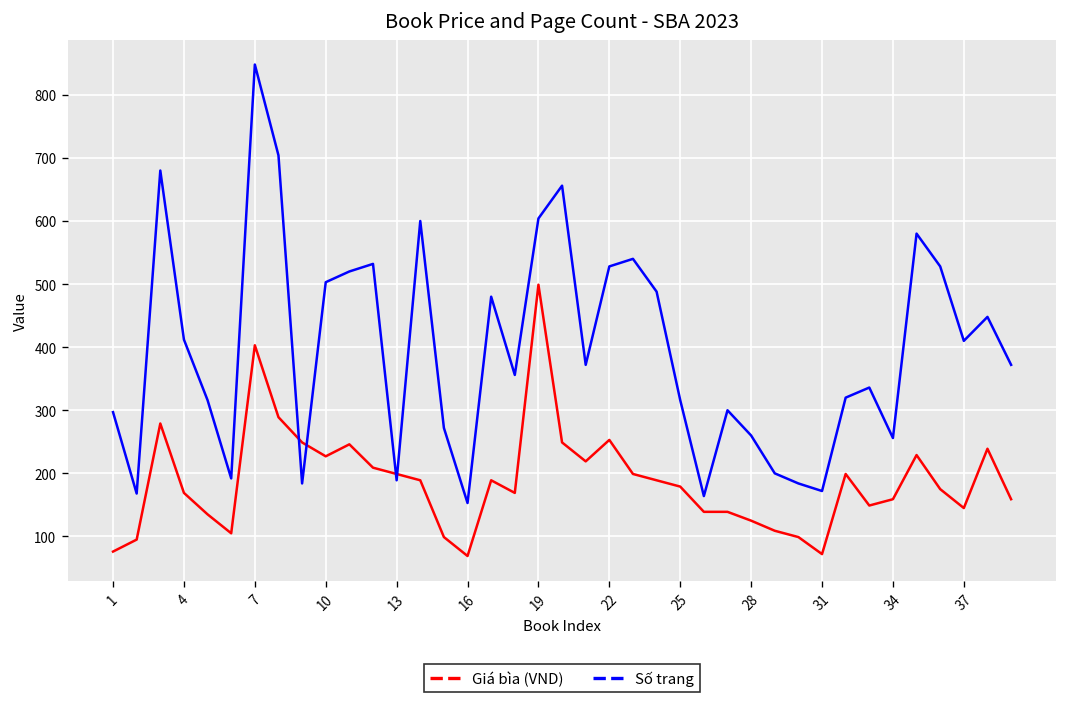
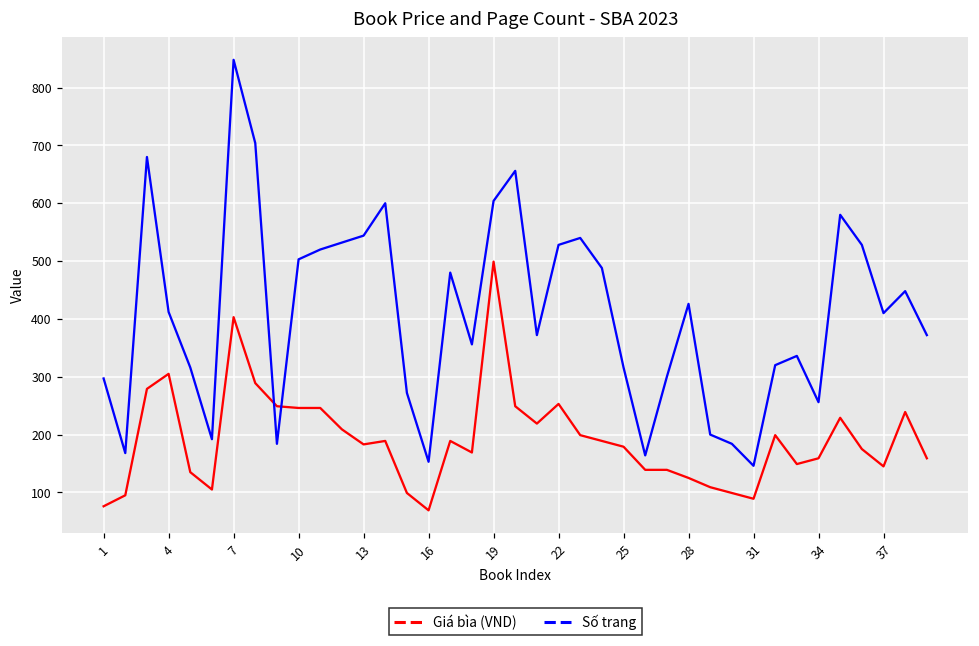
Giá bìa (VND), 4: 170 -> 310
Giá bìa (VND), 10: 230 -> 250
Giá bìa (VND), 13: 200 -> 180
Số trang, 13: 190 -> 540
Số trang, 28: 260 -> 430
Giá bìa (VND), 31: 70 -> 90
Số trang, 31: 170 -> 150
